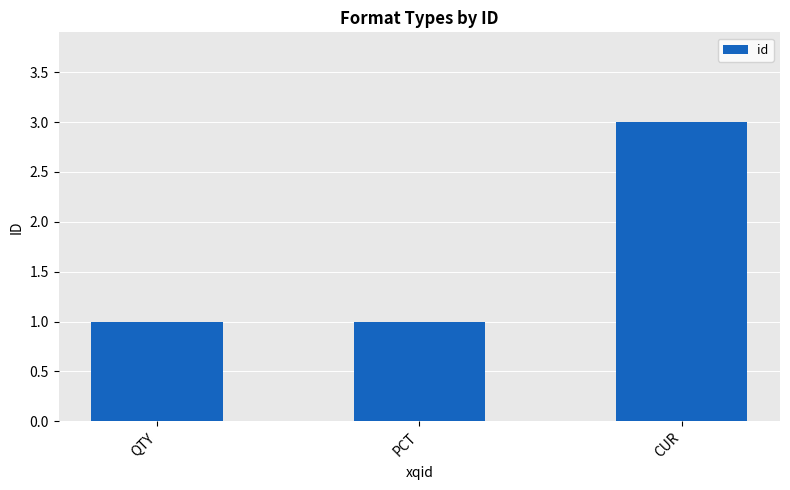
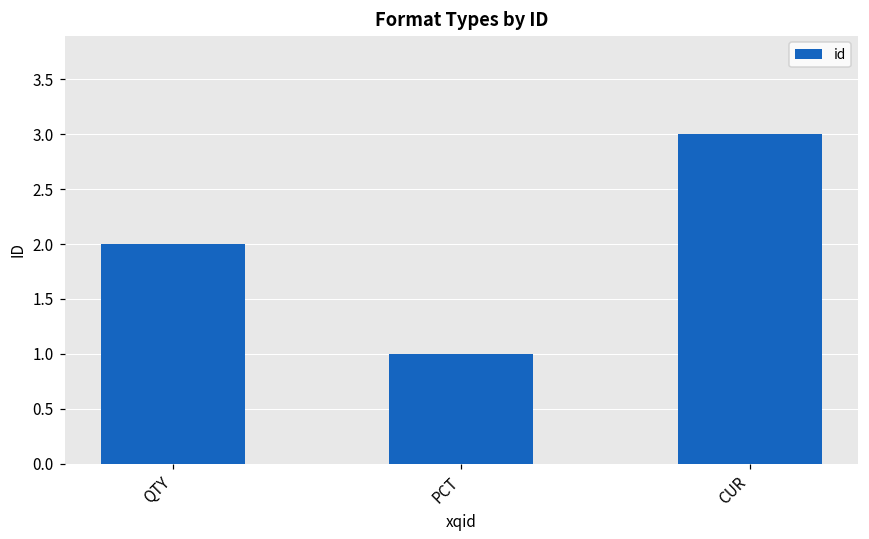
QTY: 1 -> 2
